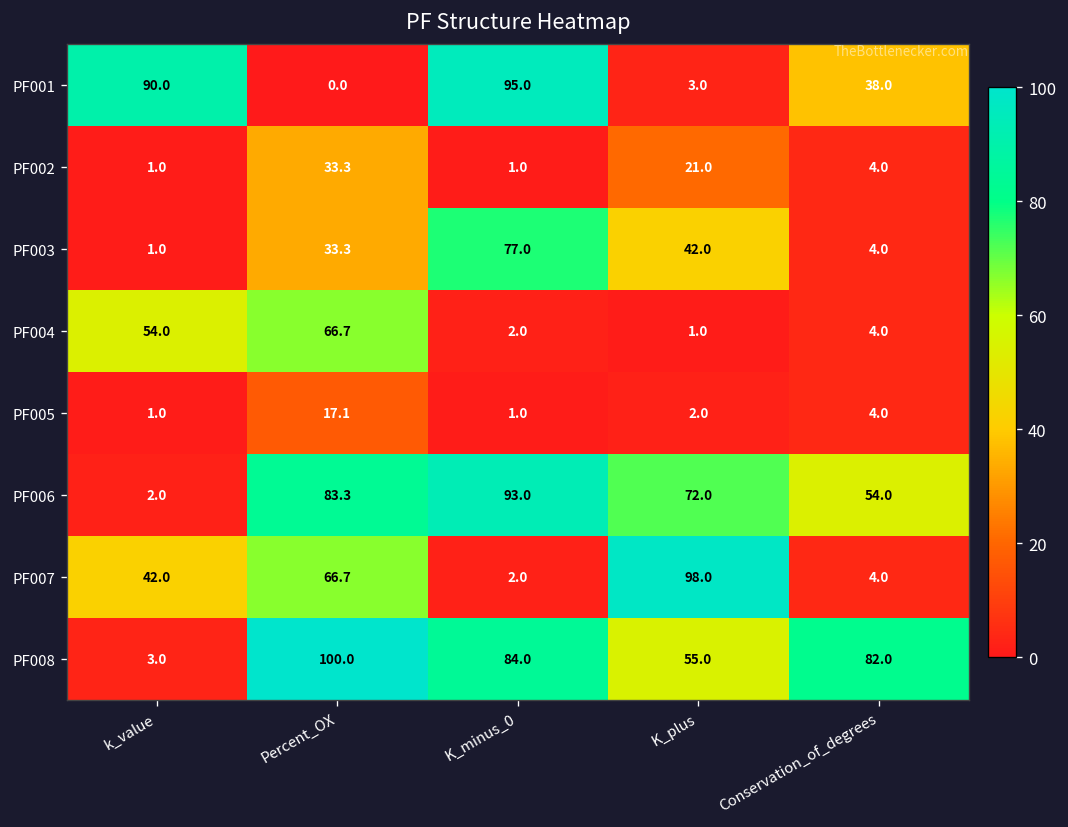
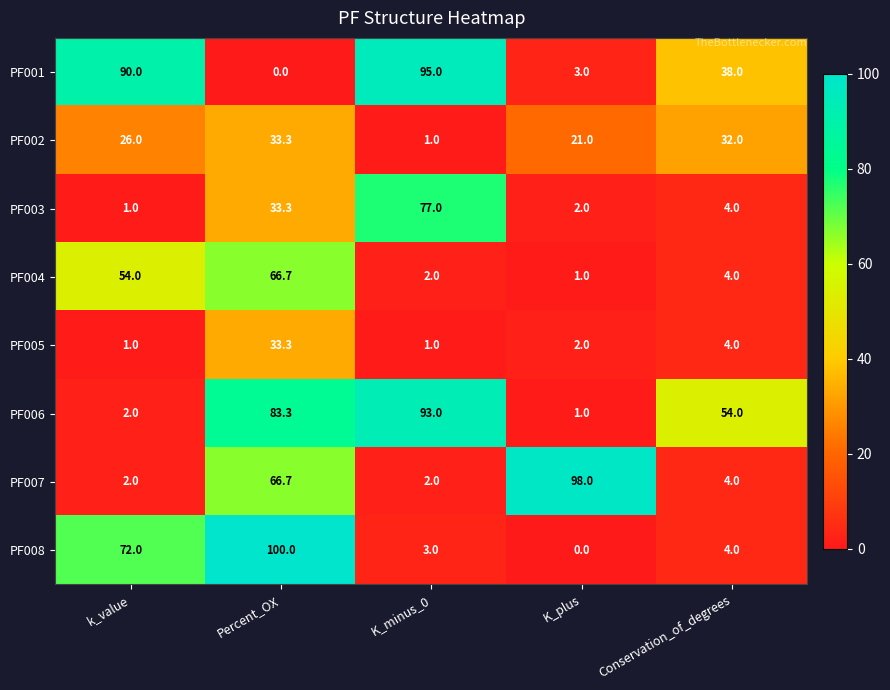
PF002, k_value: 1.0 -> 26.0
PF002, Conservation_of_degrees: 4.0 -> 32.0
PF003, K_plus: 42.0 -> 2.0
PF005, Percent_OX: 17.1 -> 33.3
PF006, K_plus: 72.0 -> 1.0
PF007, k_value: 42.0 -> 2.0
PF008, k_value: 3.0 -> 72.0
PF008, K_minus_0: 84.0 -> 3.0
PF008, K_plus: 55.0 -> 0.0
PF008, Conservation_of_degrees: 82.0 -> 4.0
